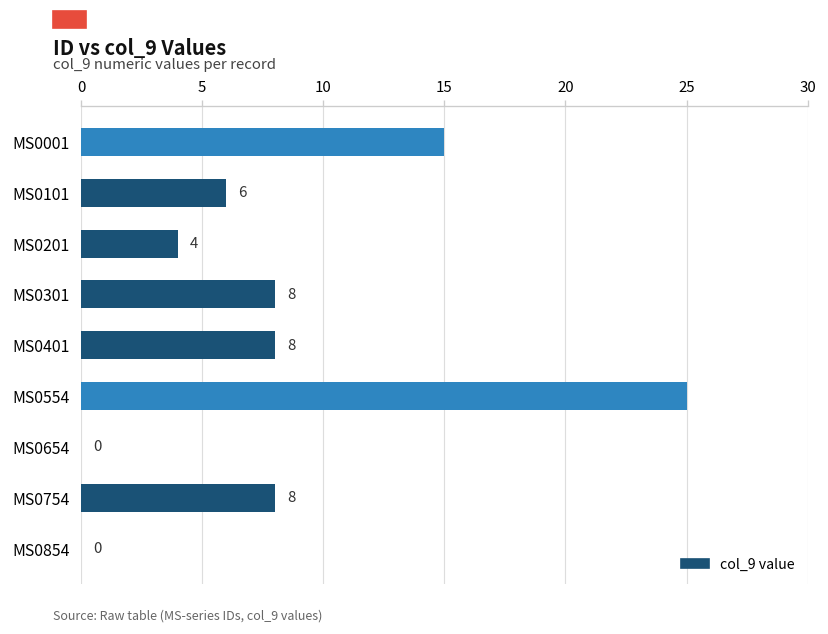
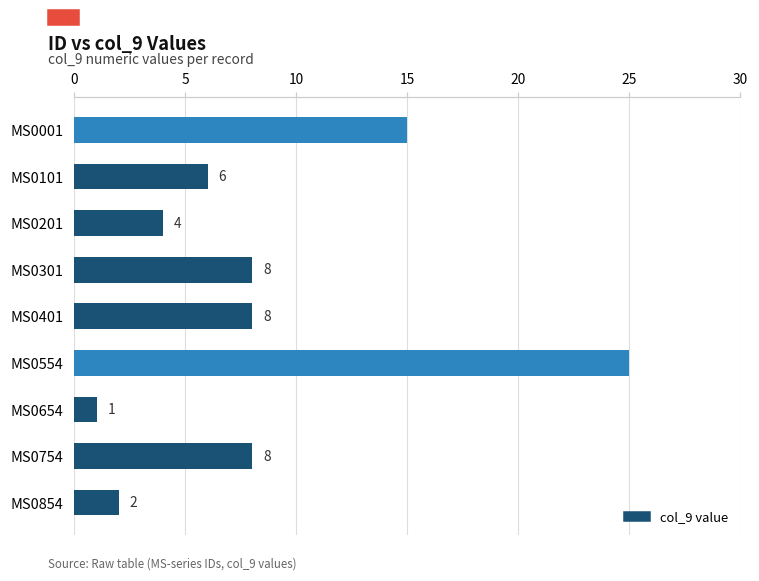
MS0654: 0 -> 1
MS0854: 0 -> 2
